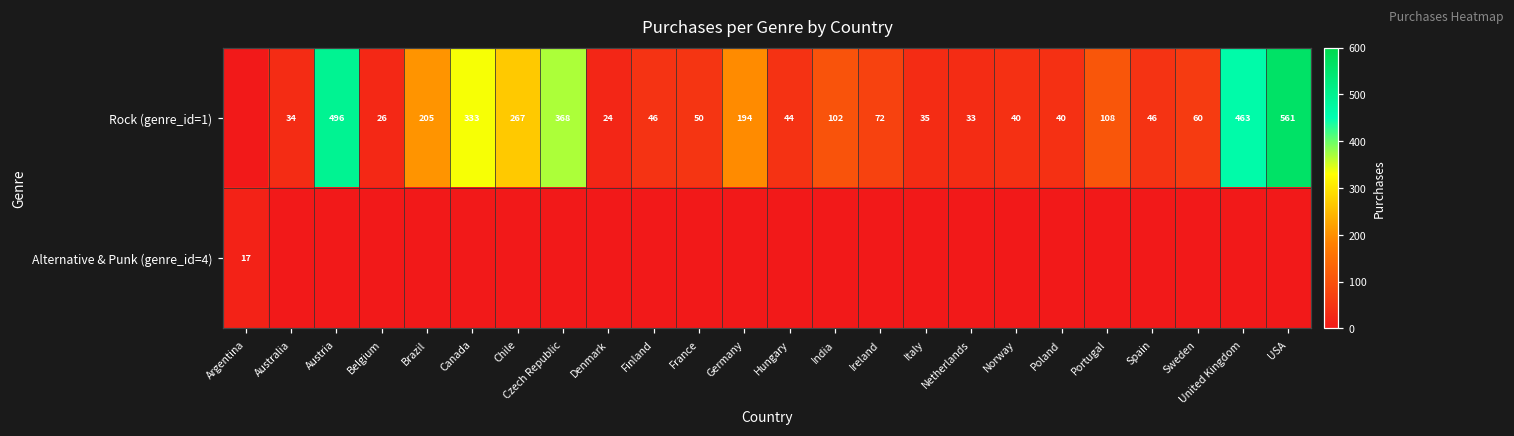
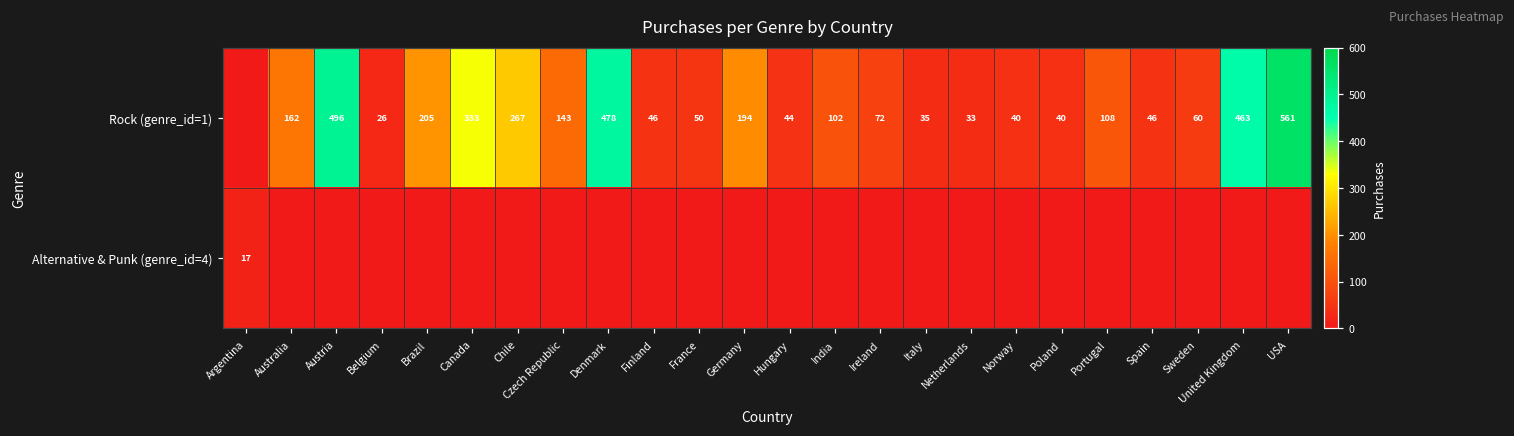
Rock (genre_id=1), Australia: 34 -> 162
Rock (genre_id=1), Czech Republic: 368 -> 143
Rock (genre_id=1), Denmark: 24 -> 478
